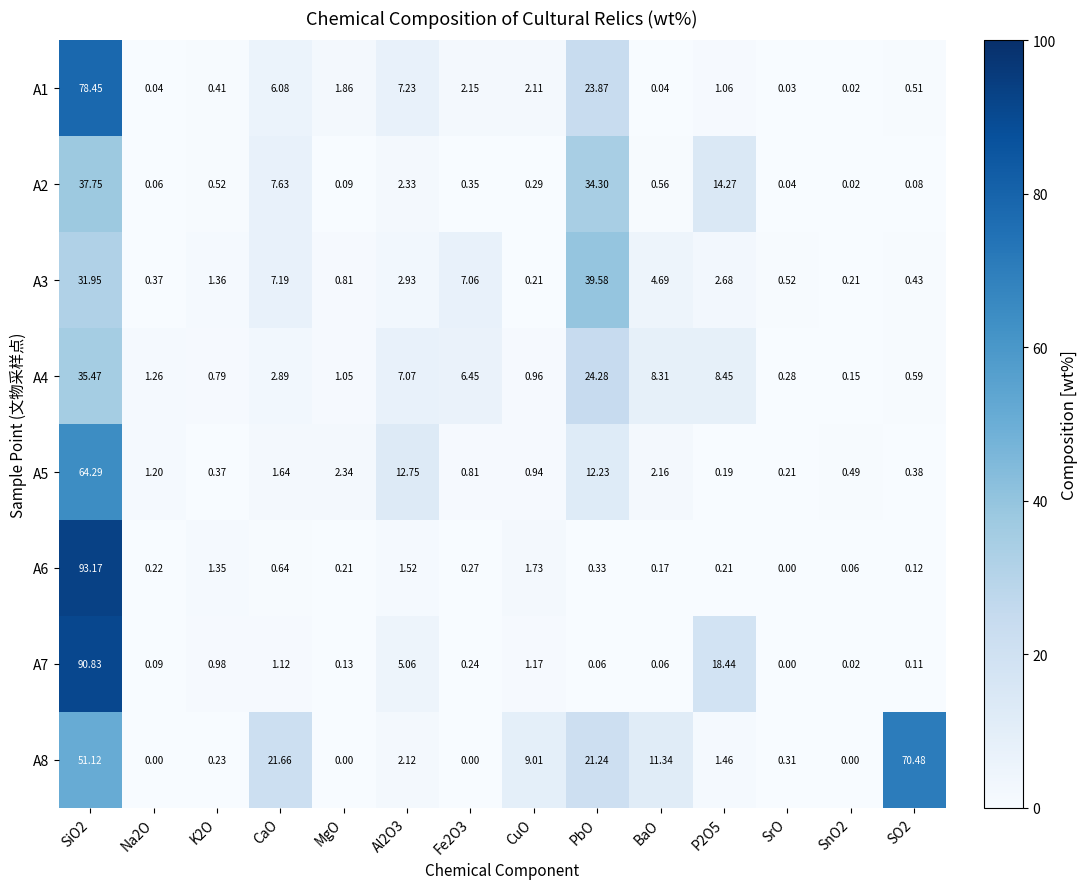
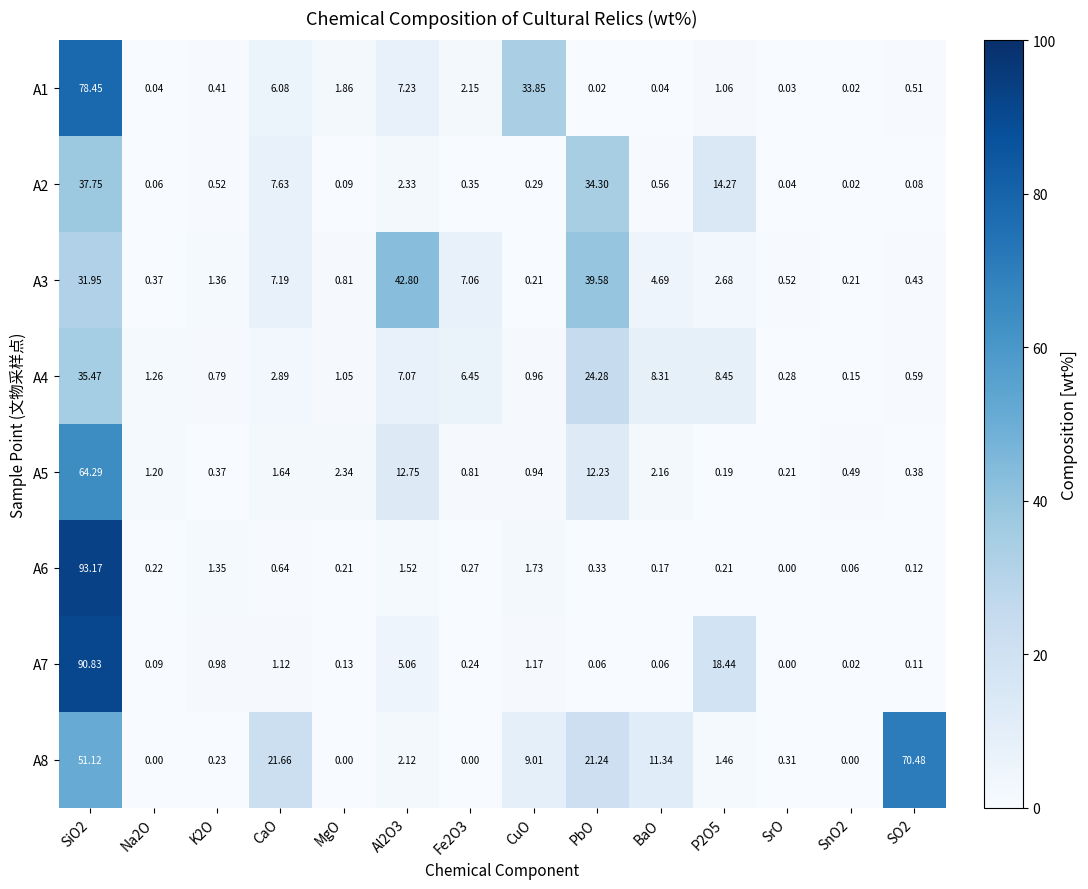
A1, CuO: 2.11 -> 33.85
A1, PbO: 23.87 -> 0.02
A3, Al2O3: 2.93 -> 42.80
